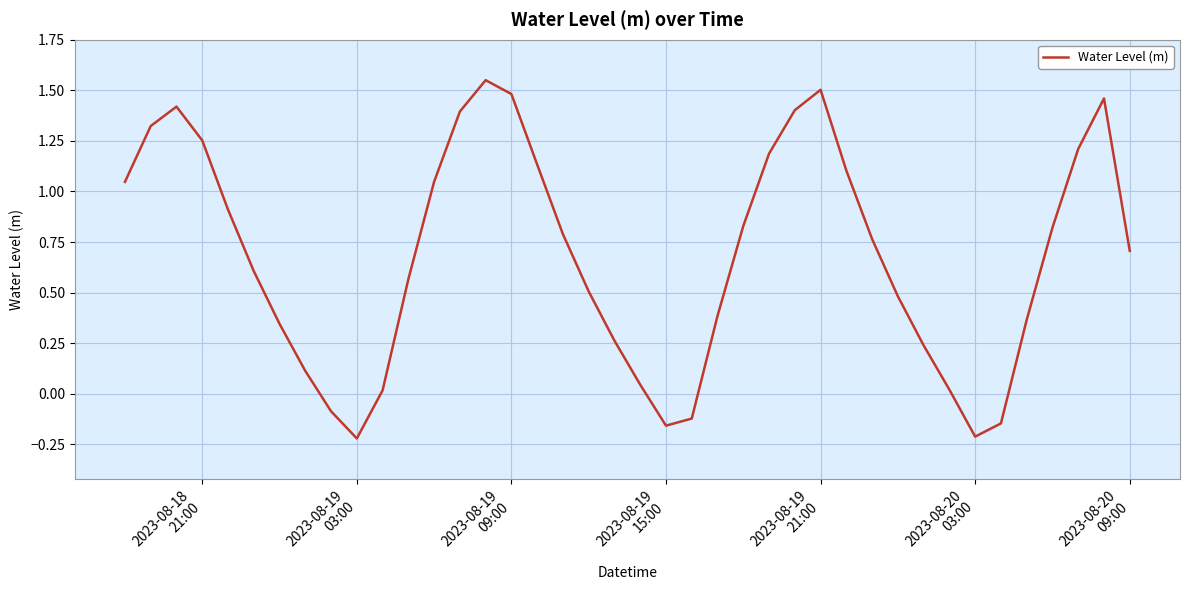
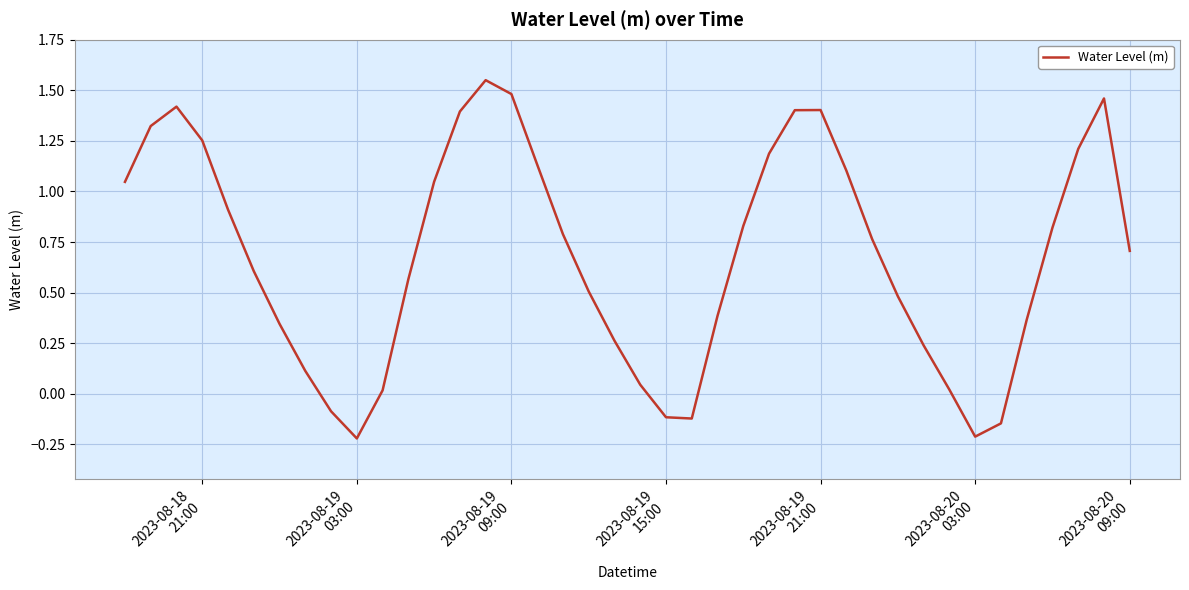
2023-08-19 15:00: -0.16 -> -0.12
2023-08-19 21:00: 1.50 -> 1.40
